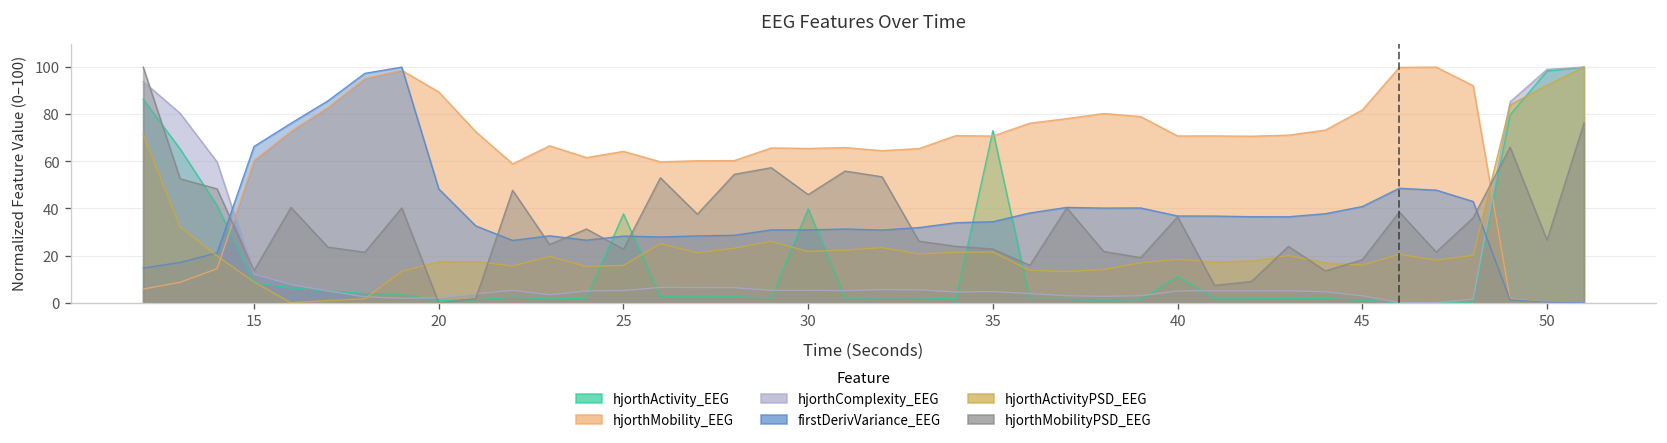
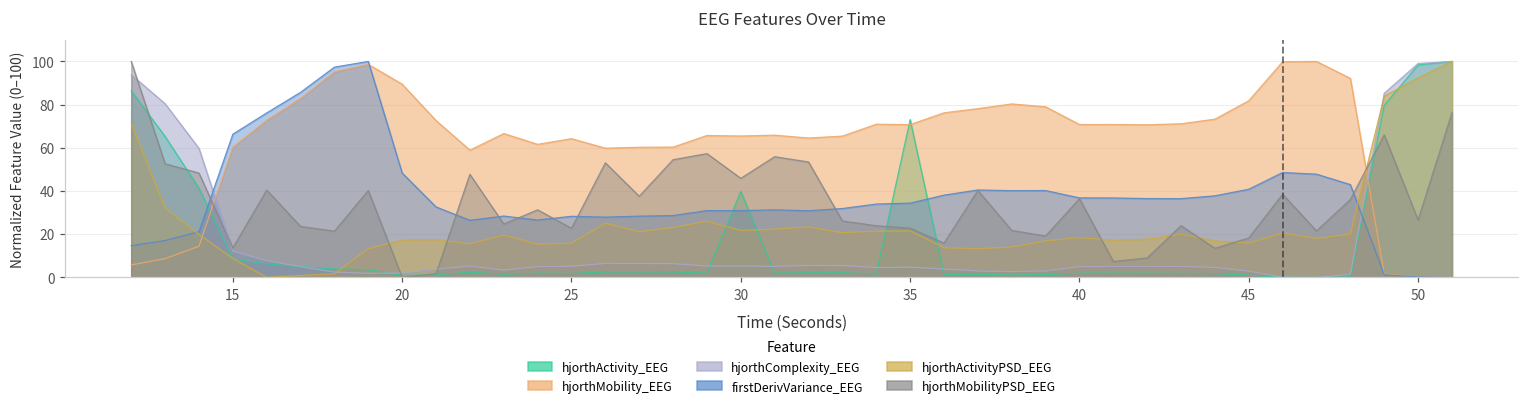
hjorthActivity_EEG, 25: 38 -> 2
hjorthActivity_EEG, 40: 11 -> 2
